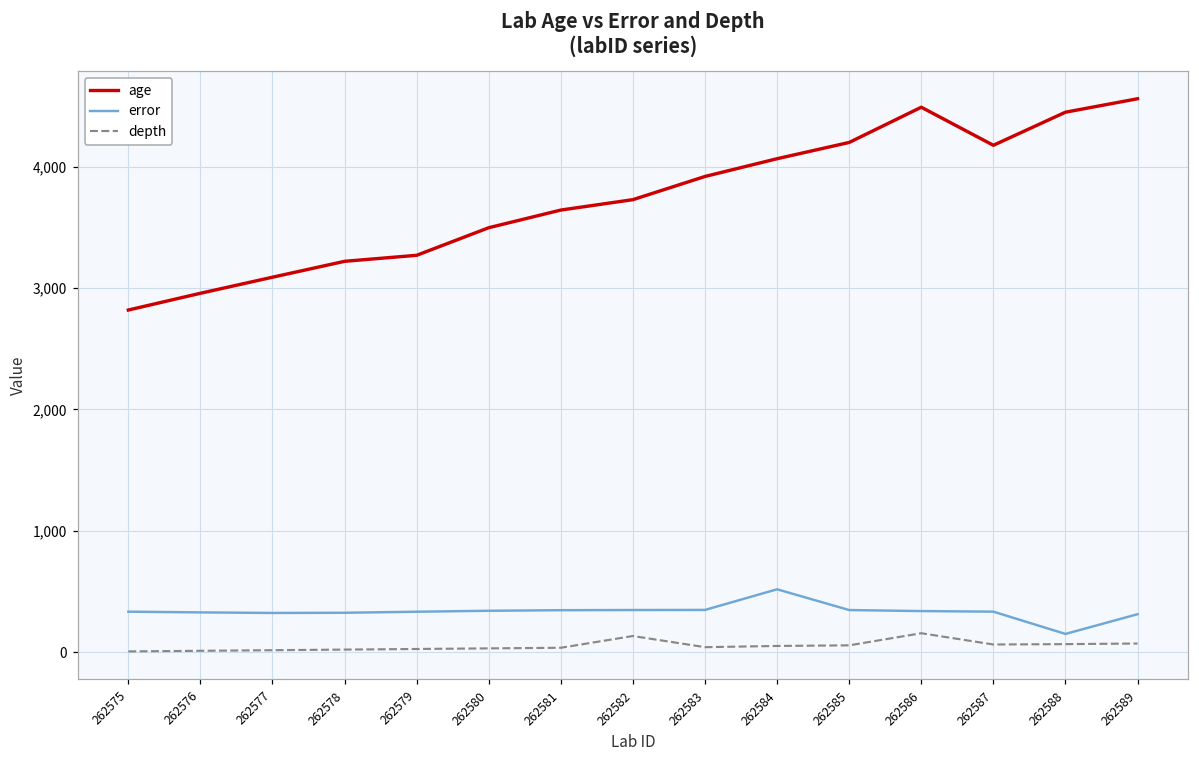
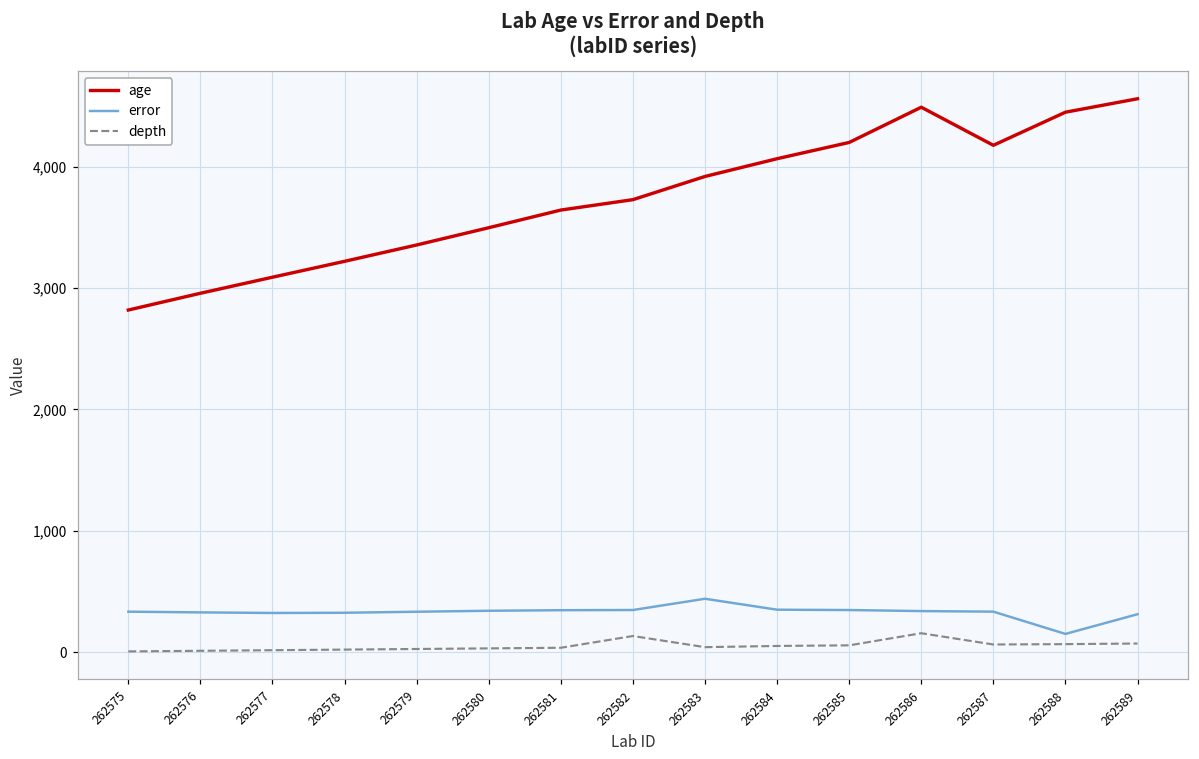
age, 262579: 3,270 -> 3,360
error, 262583: 350 -> 440
error, 262584: 520 -> 350
